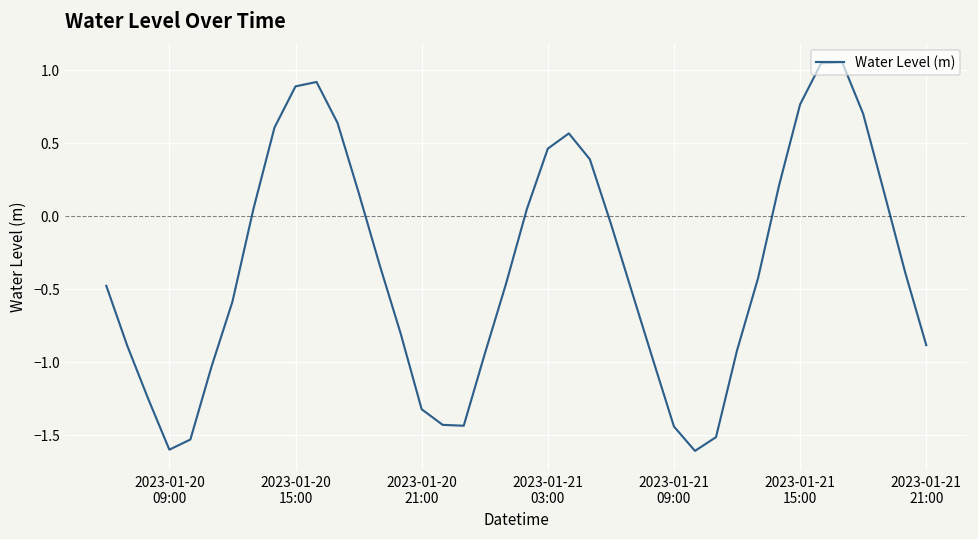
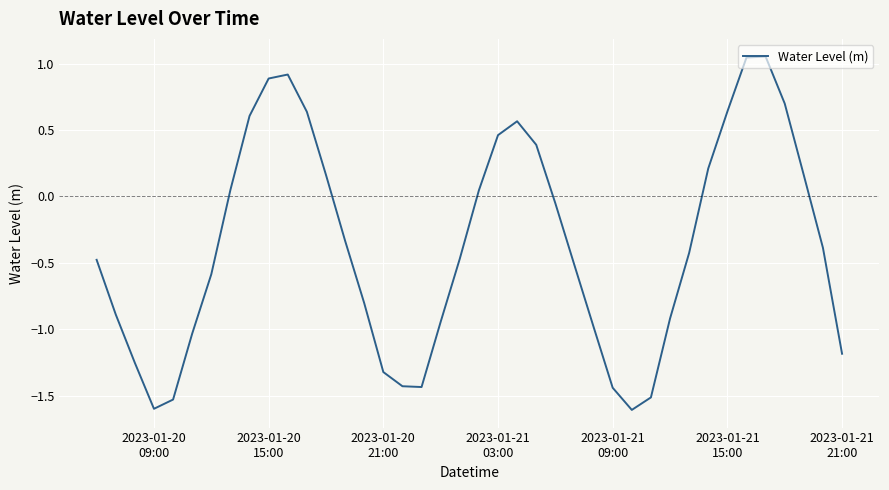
2023-01-21 15:00: 0.77 -> 0.64
2023-01-21 21:00: -0.88 -> -1.18
